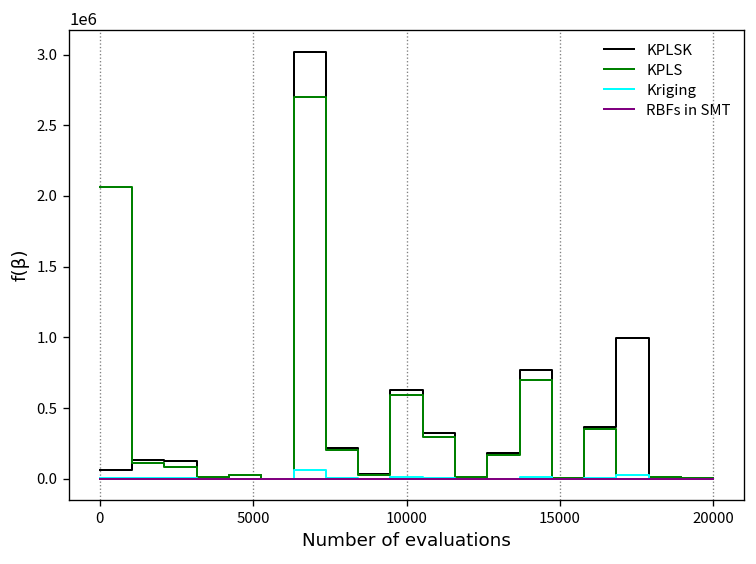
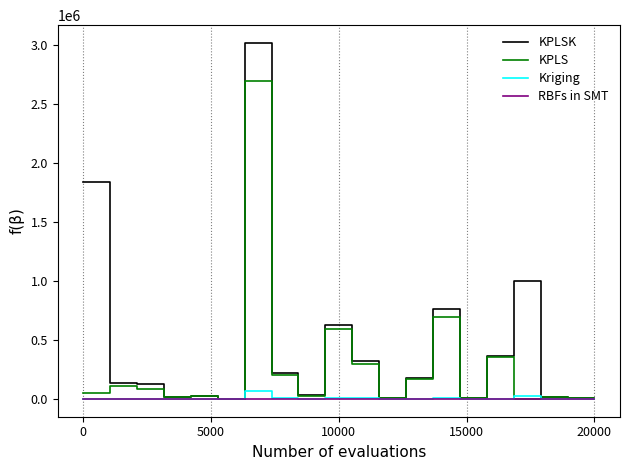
KPLSK, 0: 60000 -> 1840000
KPLS, 0: 2060000 -> 50000
